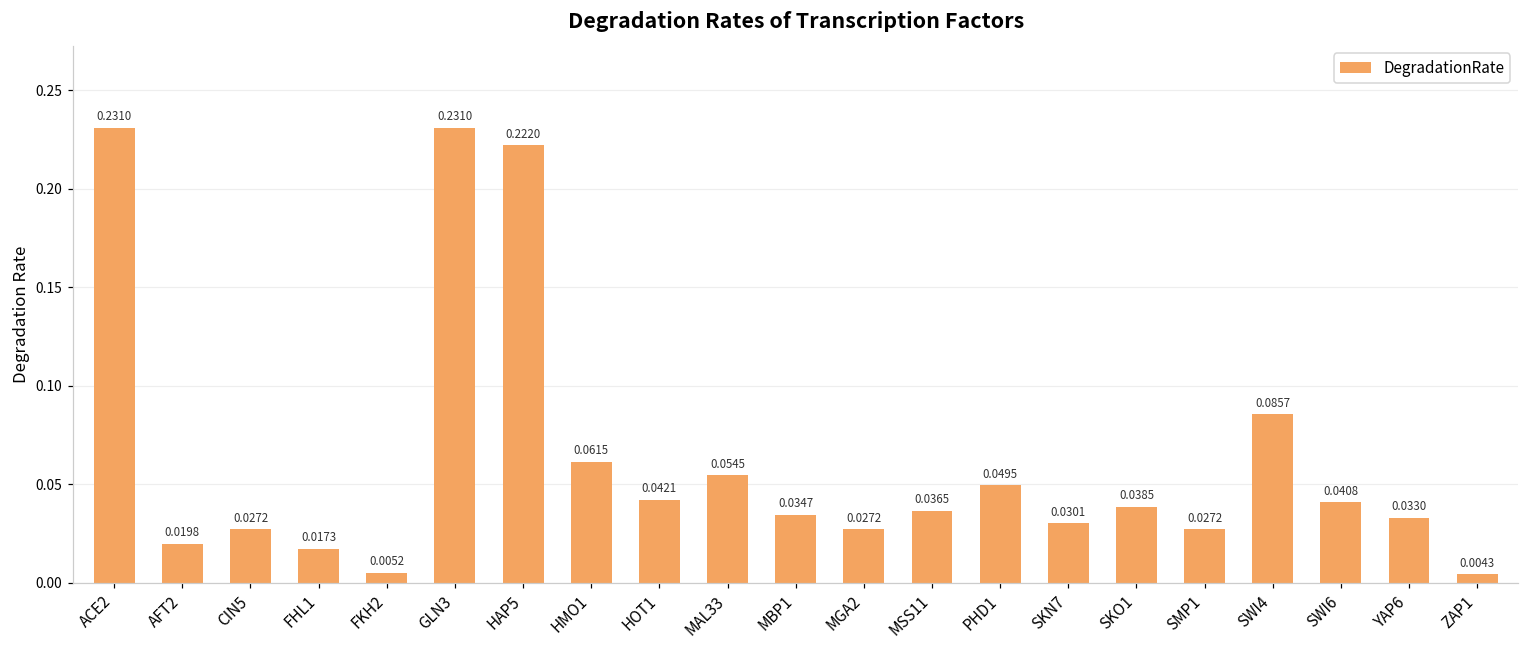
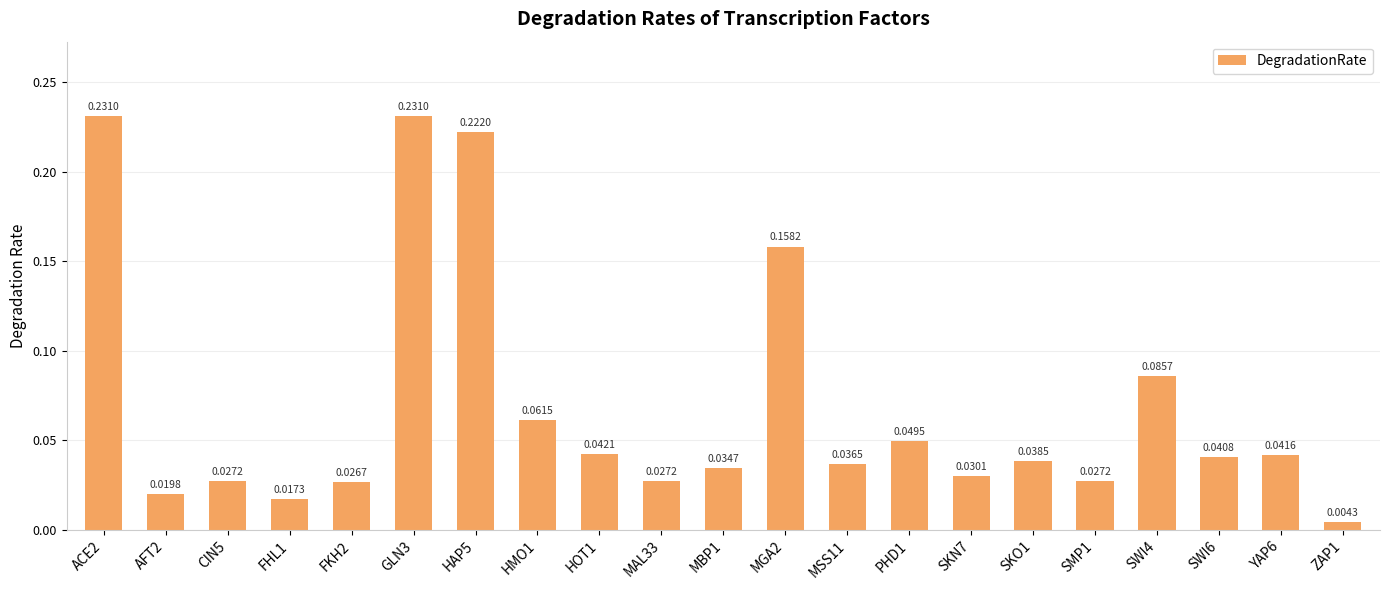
FKH2: 0.0052 -> 0.0267
MAL33: 0.0545 -> 0.0272
MGA2: 0.0272 -> 0.1582
YAP6: 0.0330 -> 0.0416
